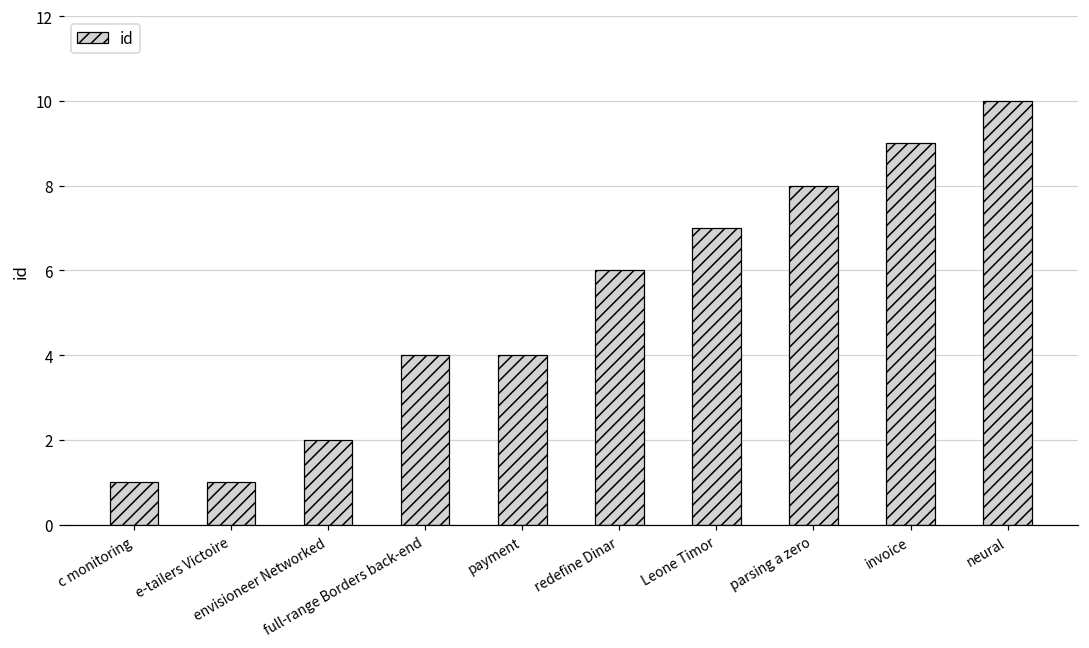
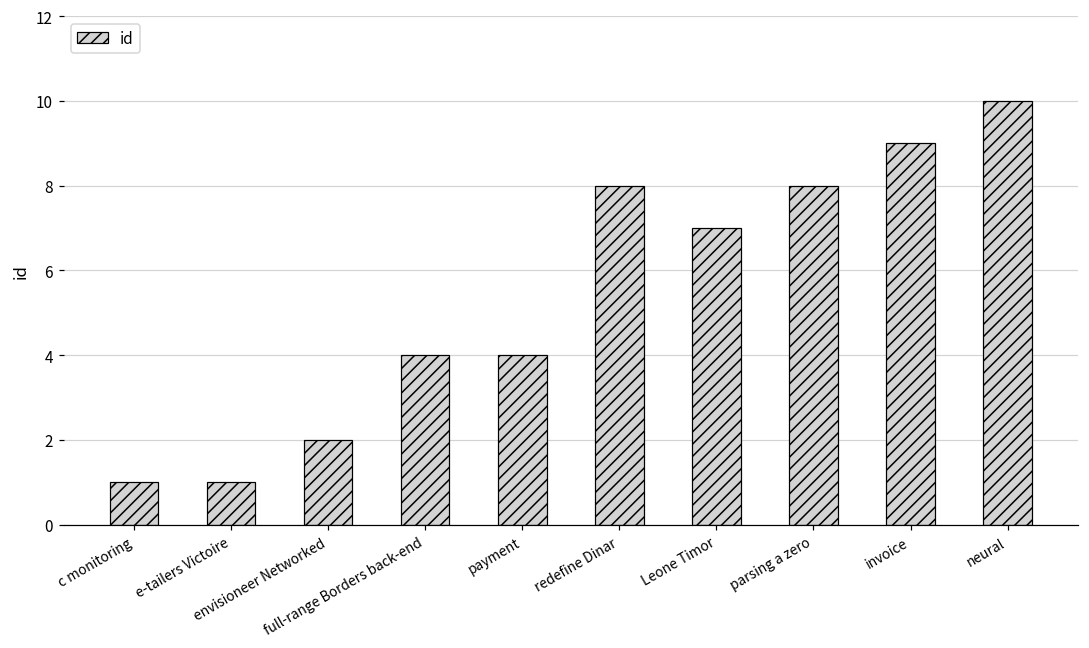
redefine Dinar: 6 -> 8
